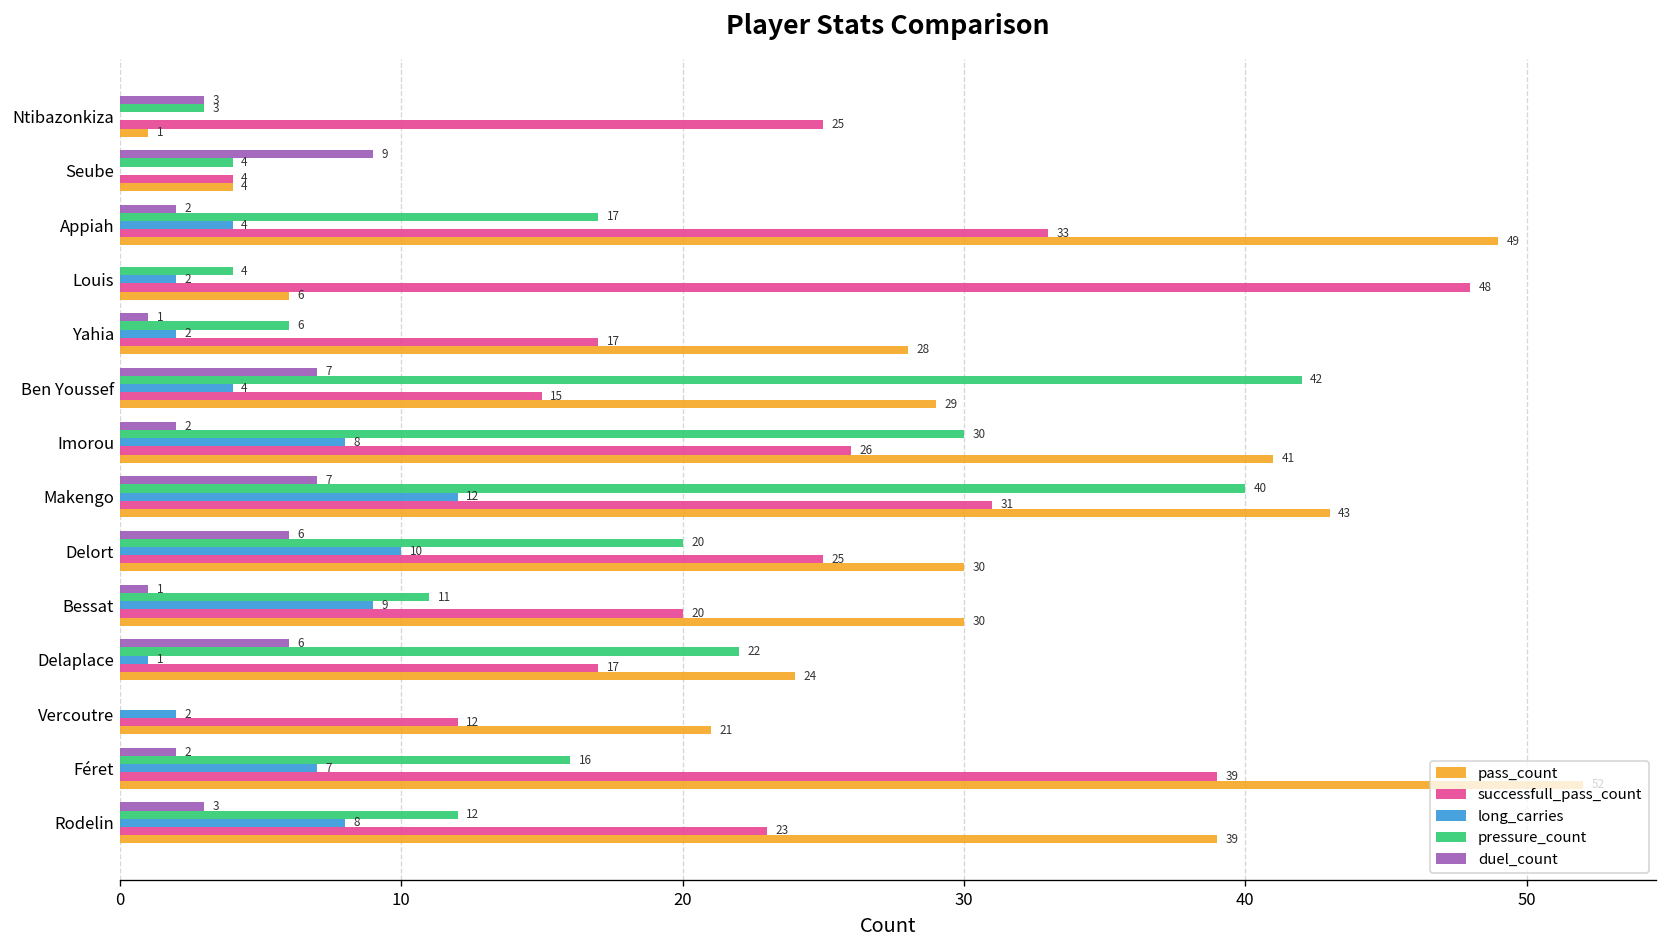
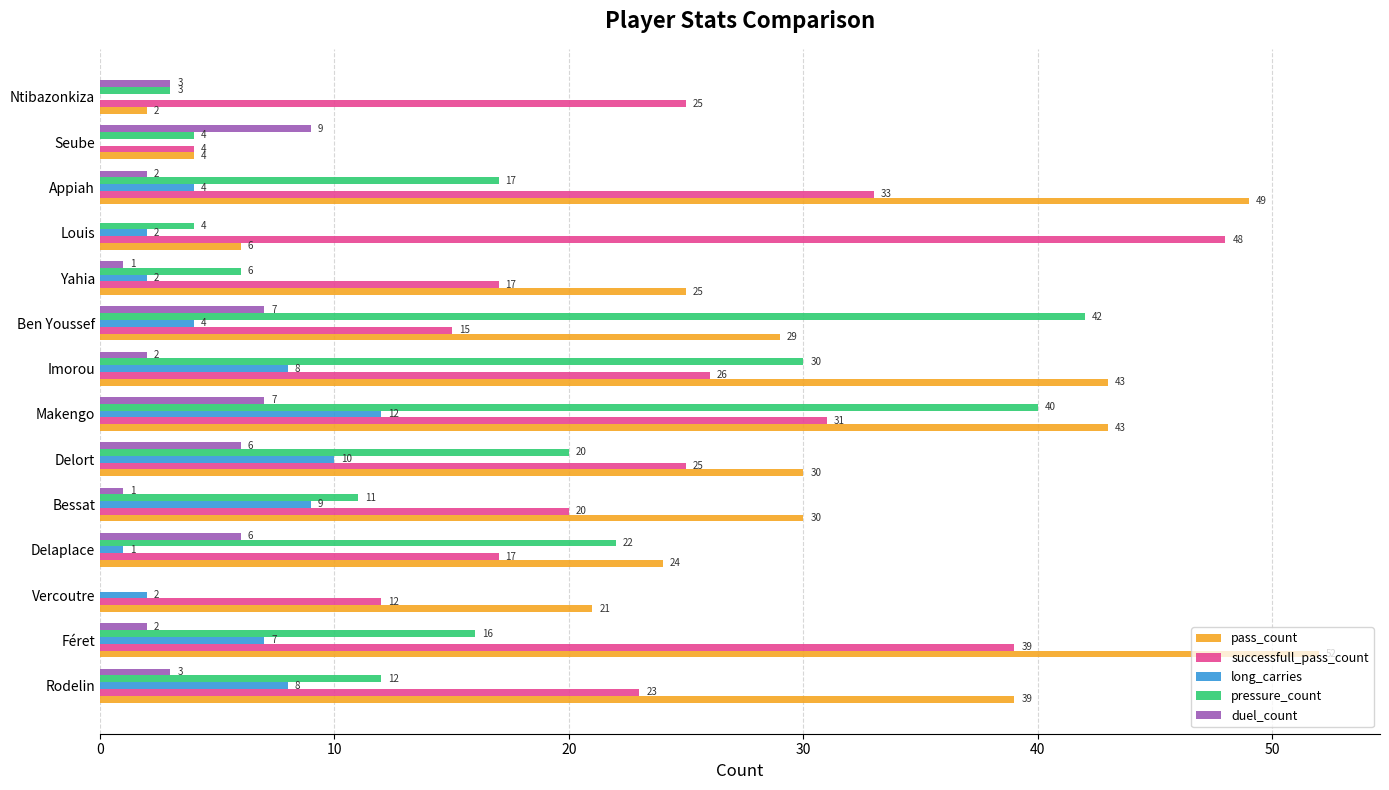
pass_count, Ntibazonkiza: 1 -> 2
pass_count, Yahia: 28 -> 25
pass_count, Imorou: 41 -> 43
